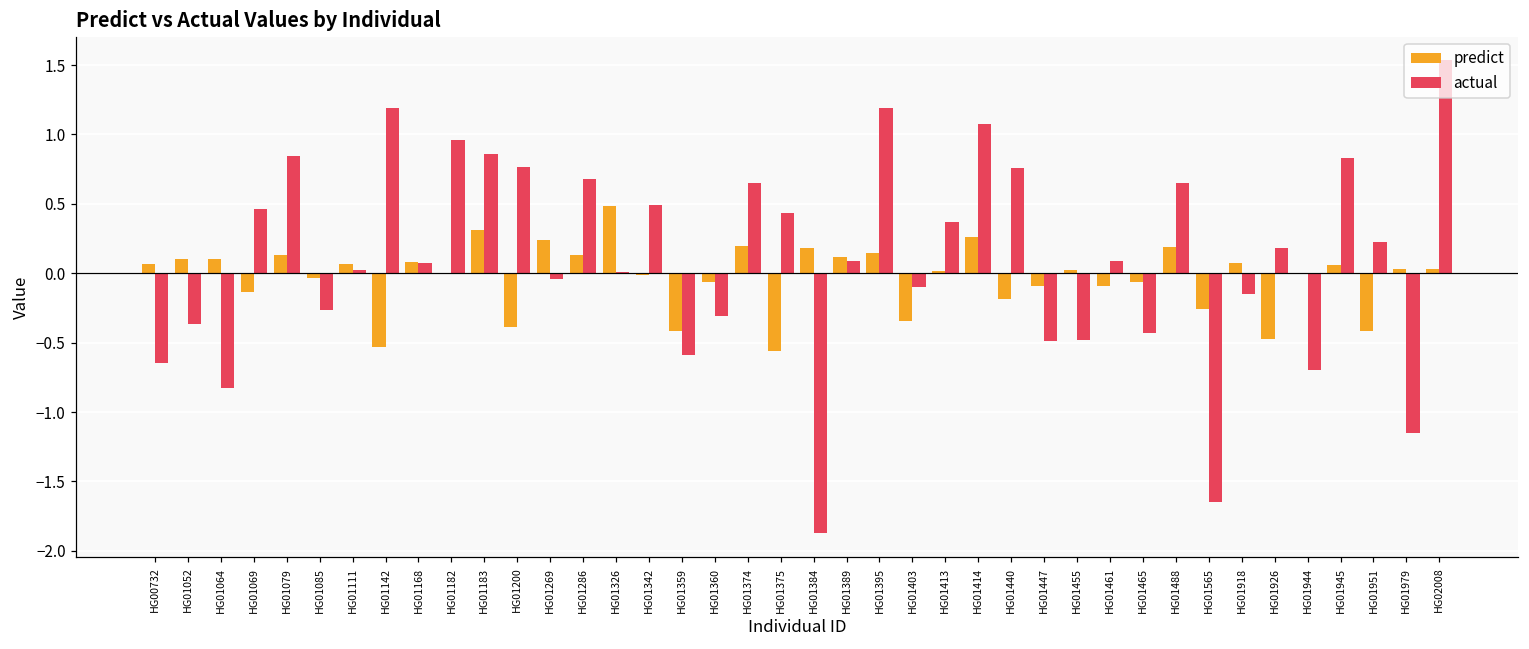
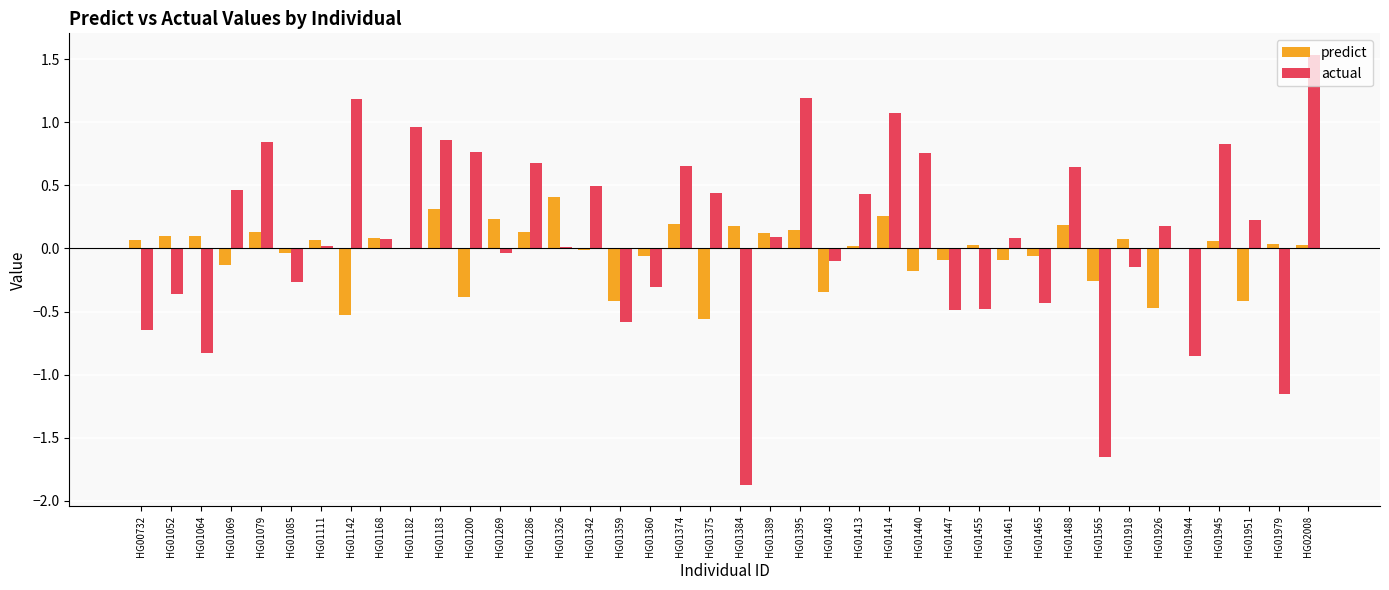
predict, HG01326: 0.48 -> 0.41
actual, HG01413: 0.37 -> 0.43
actual, HG01944: -0.70 -> -0.85
